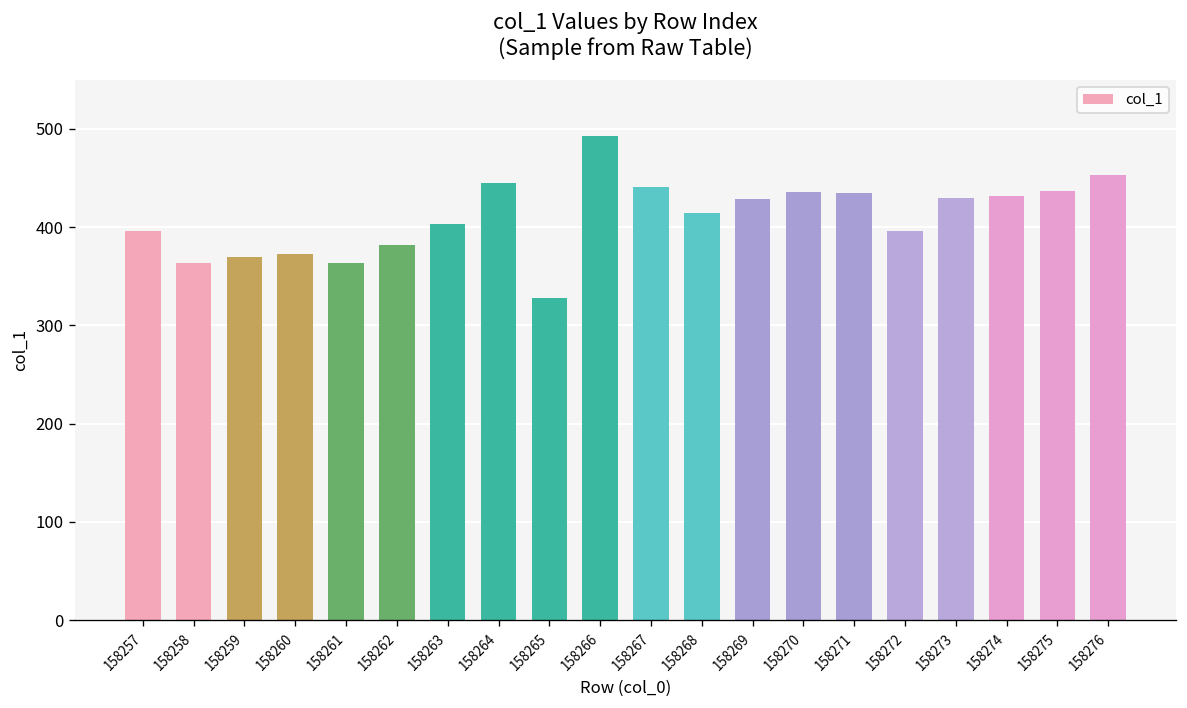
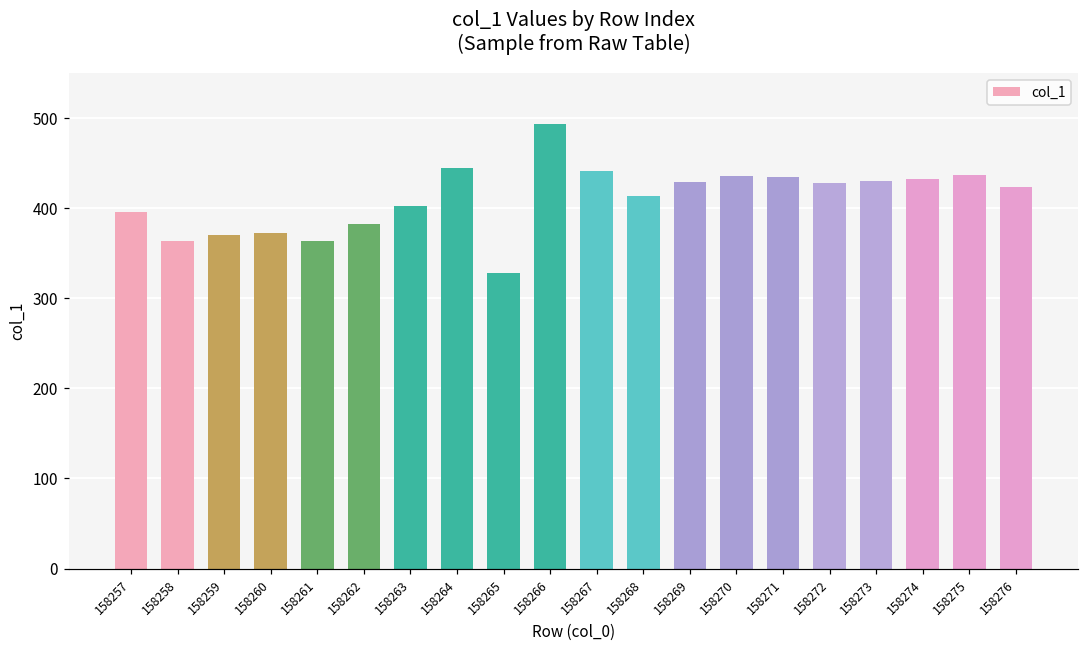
158272: 400 -> 430
158276: 450 -> 420
